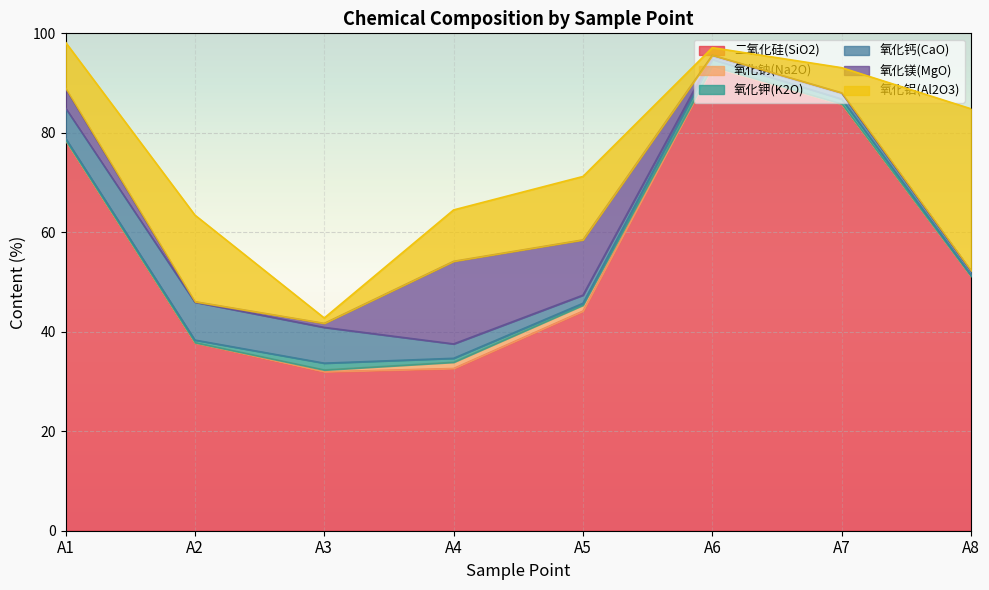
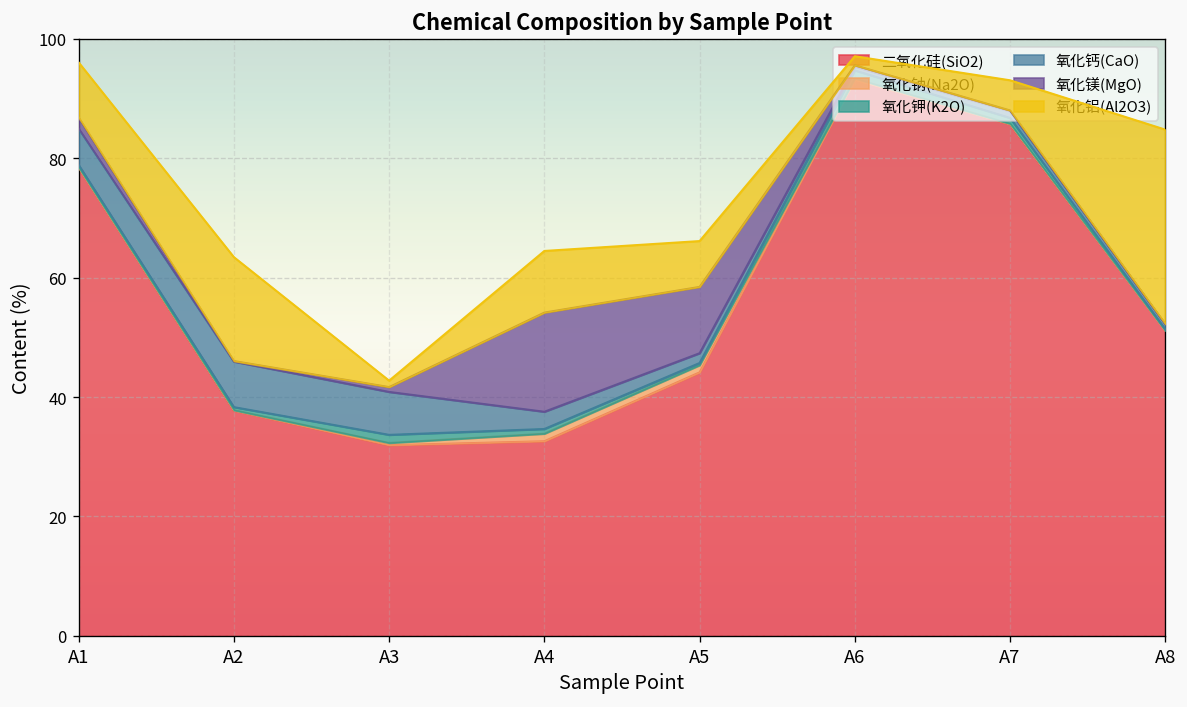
氧化镁(MgO), A1: 4 -> 2
氧化铝(Al2O3), A5: 13 -> 8
